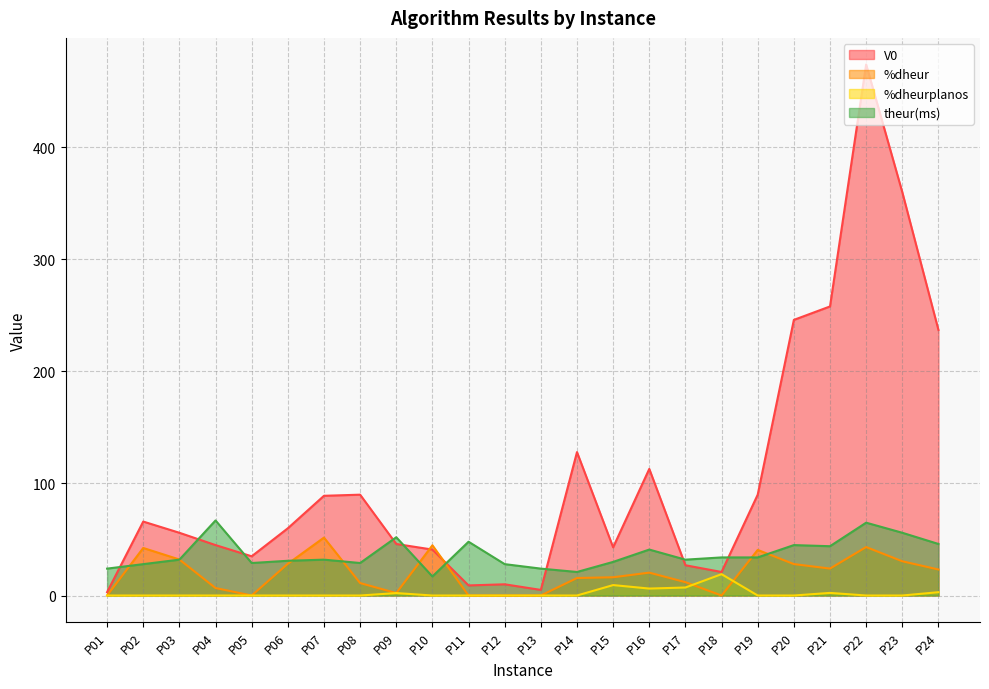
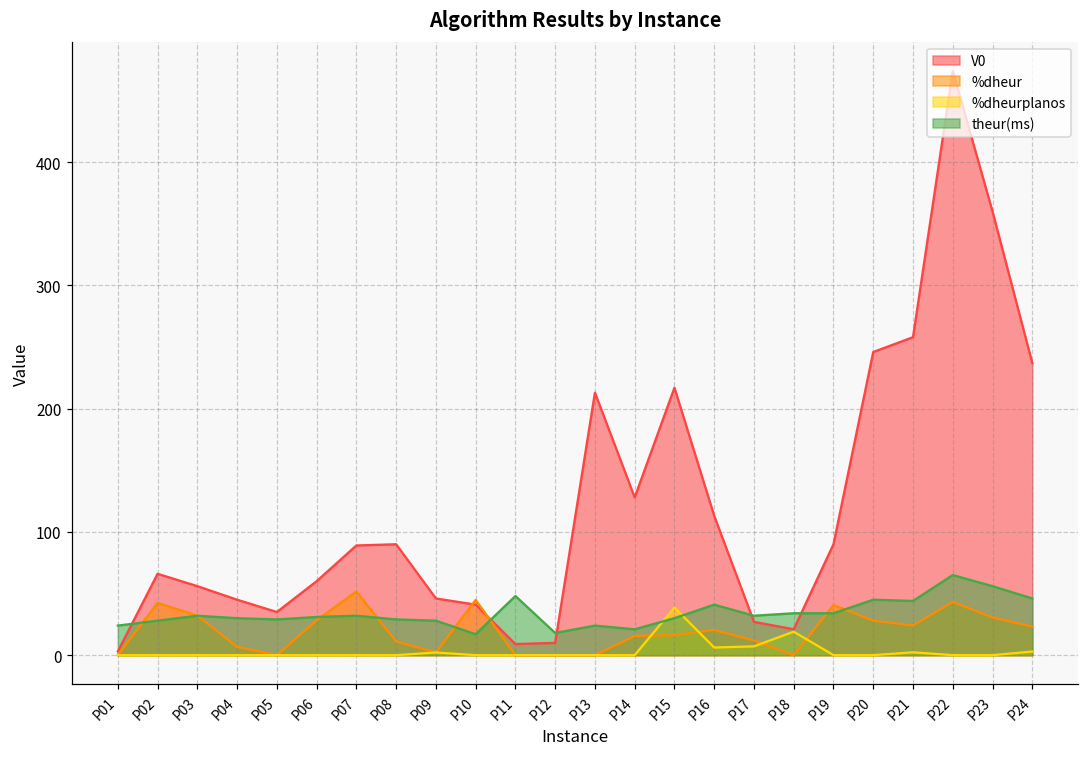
theur(ms), P04: 67 -> 30
theur(ms), P09: 52 -> 28
theur(ms), P12: 28 -> 18
V0, P13: 5 -> 213
V0, P15: 43 -> 217
%dheurplanos, P15: 9 -> 39
